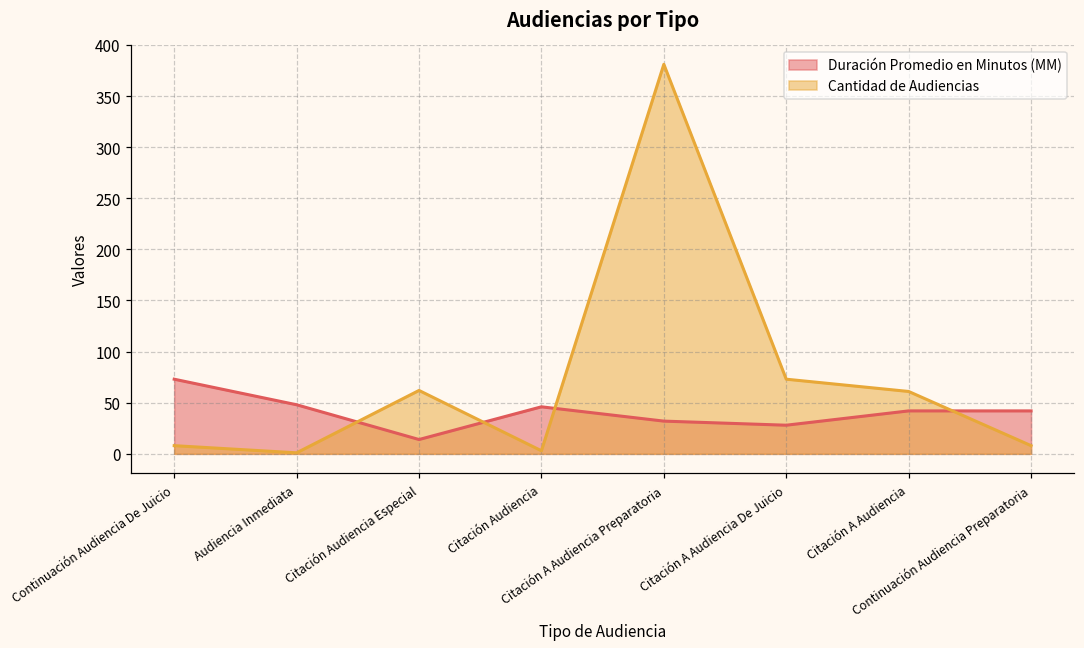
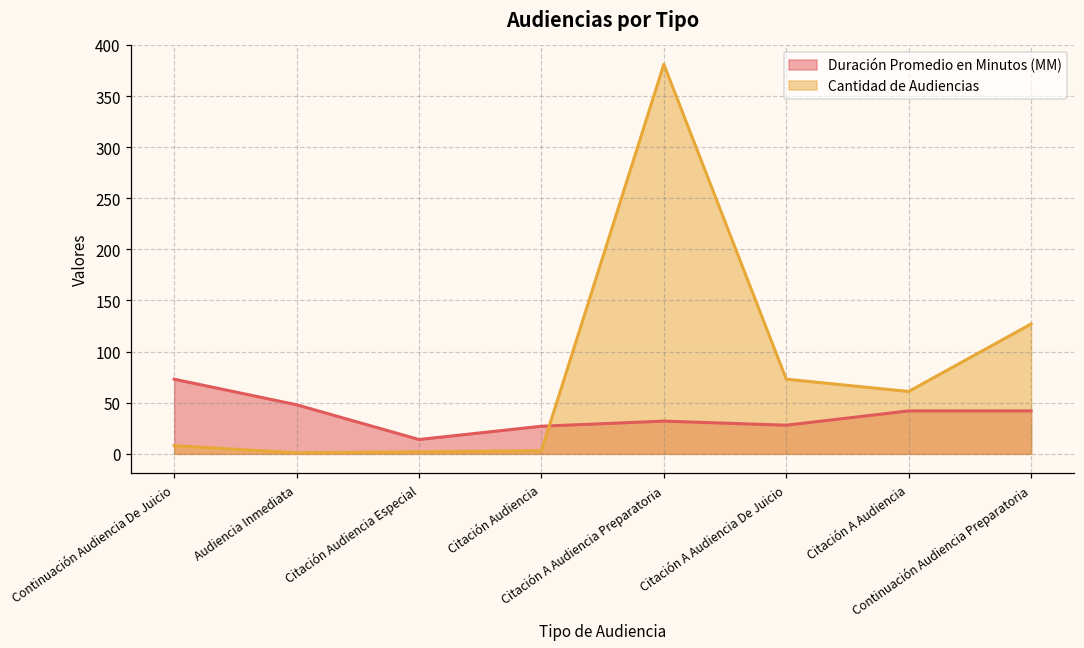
Cantidad de Audiencias, Citación Audiencia Especial: 60 -> 0
Duración Promedio en Minutos (MM), Citación Audiencia: 50 -> 30
Cantidad de Audiencias, Continuación Audiencia Preparatoria: 10 -> 130
